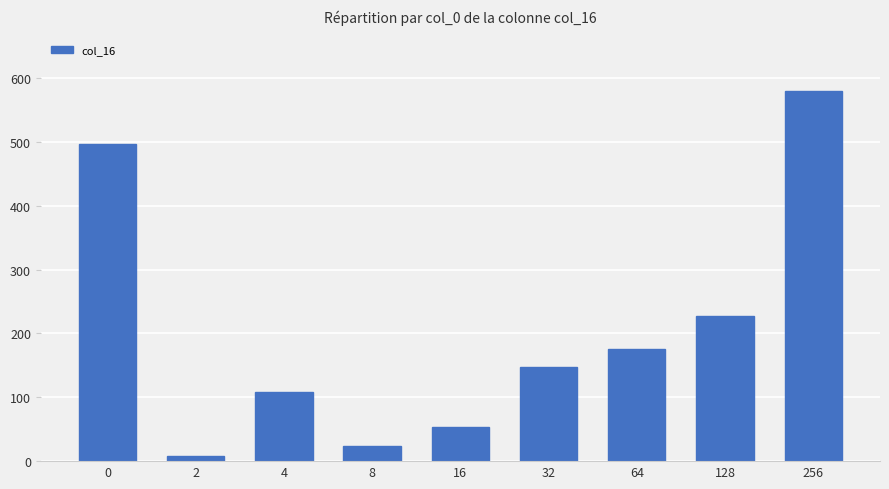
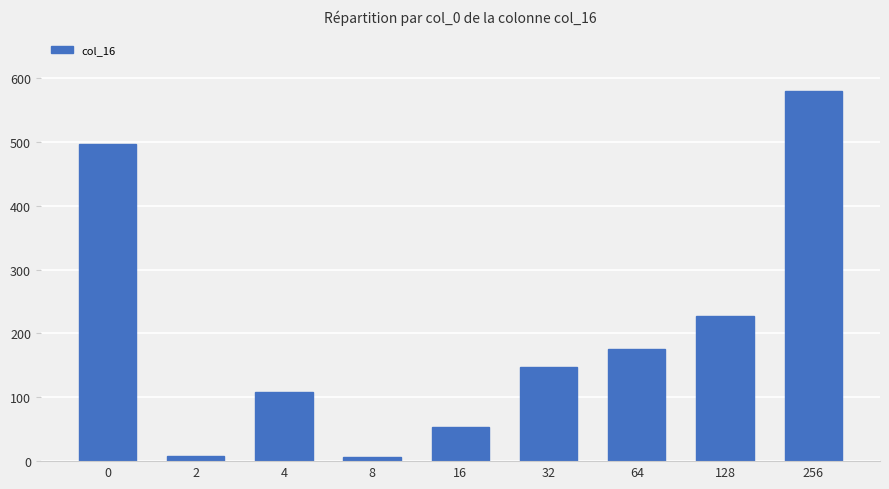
8: 20 -> 10
